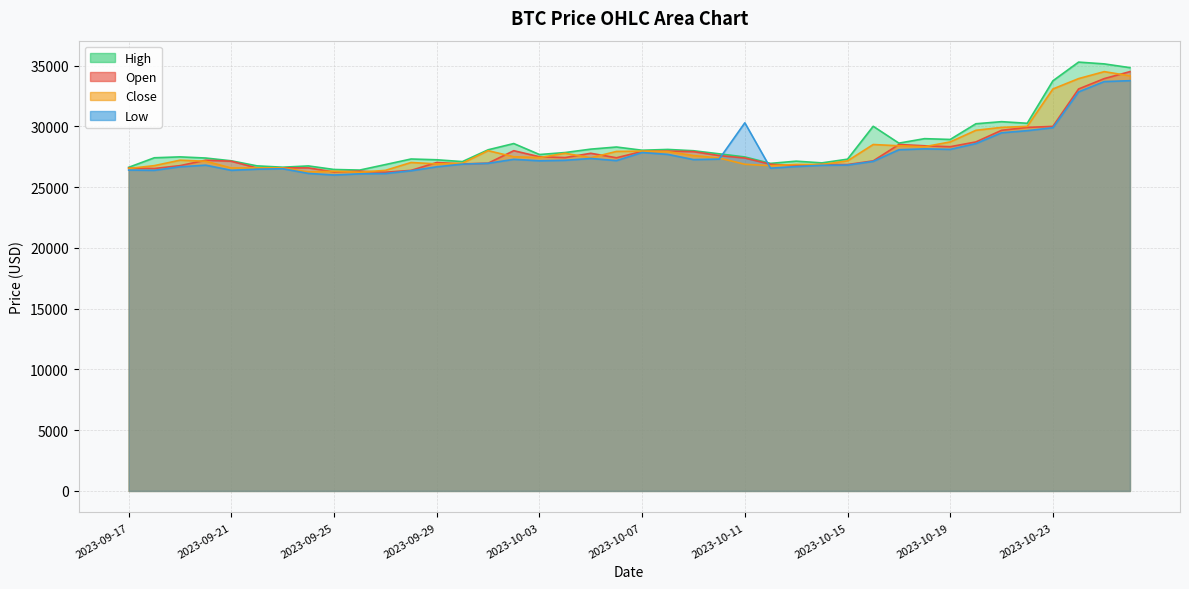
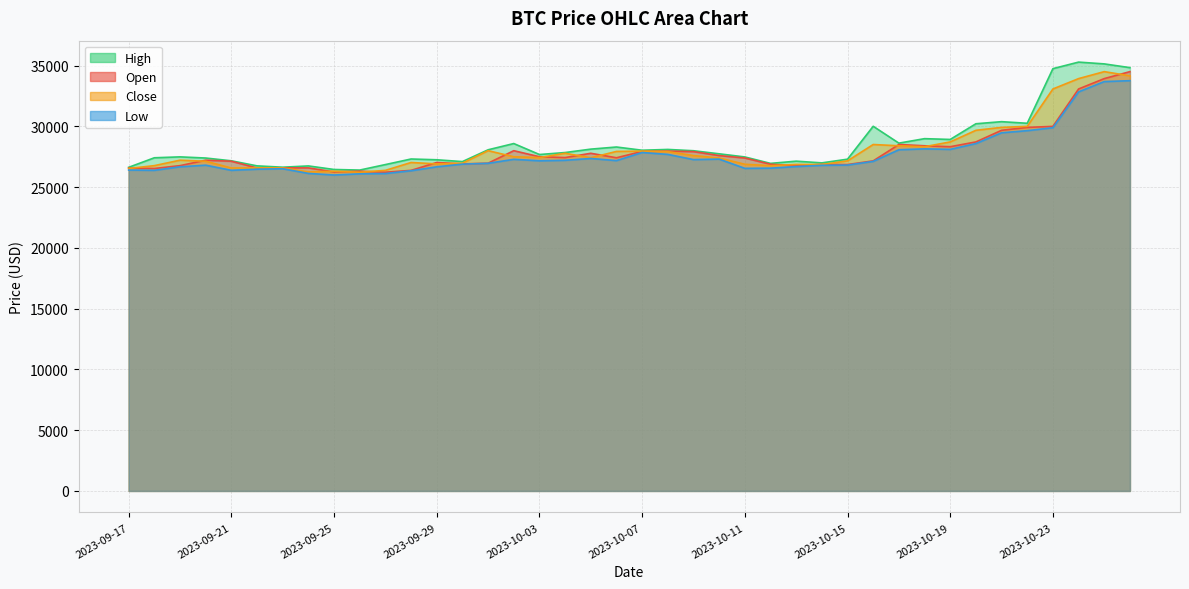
Low, 2023-10-11: 30300 -> 26500
High, 2023-10-23: 33700 -> 34700
